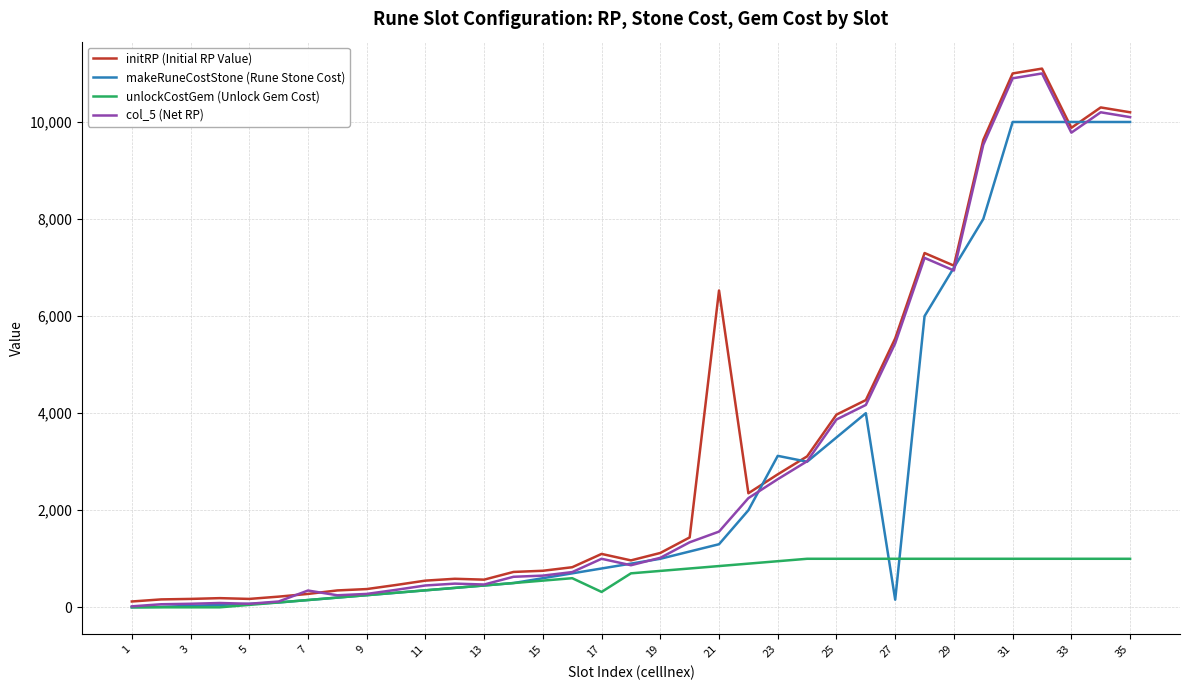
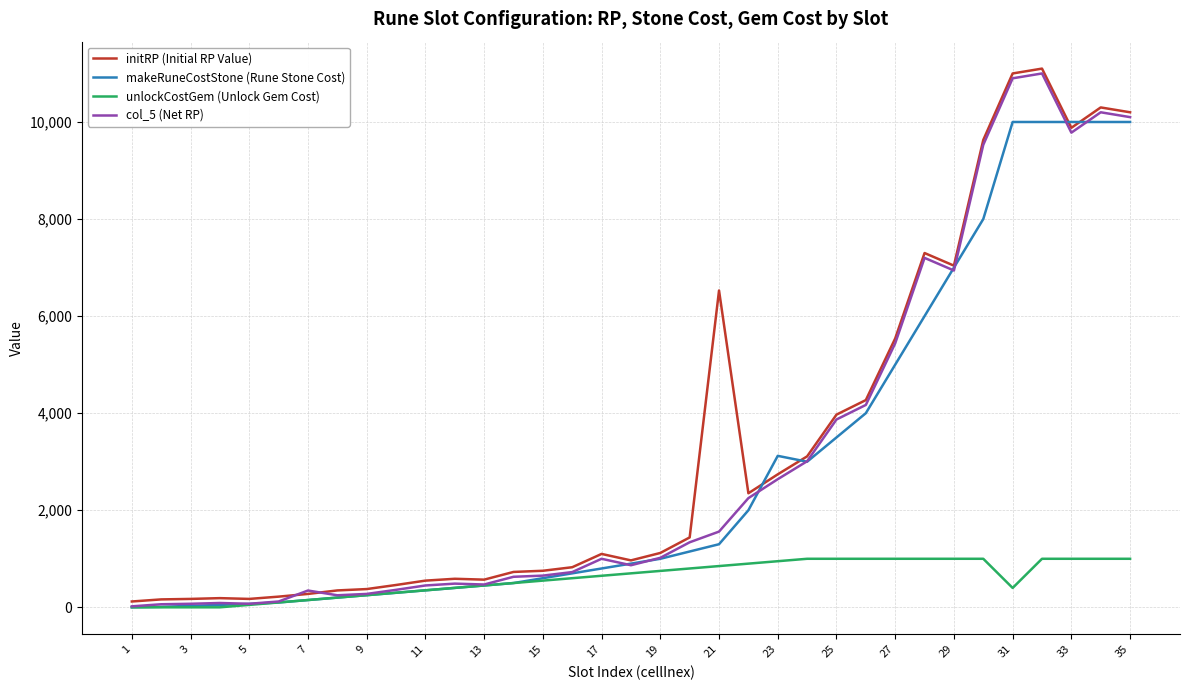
unlockCostGem (Unlock Gem Cost), 17: 300 -> 700
makeRuneCostStone (Rune Stone Cost), 27: 200 -> 5,000
unlockCostGem (Unlock Gem Cost), 31: 1,000 -> 400
